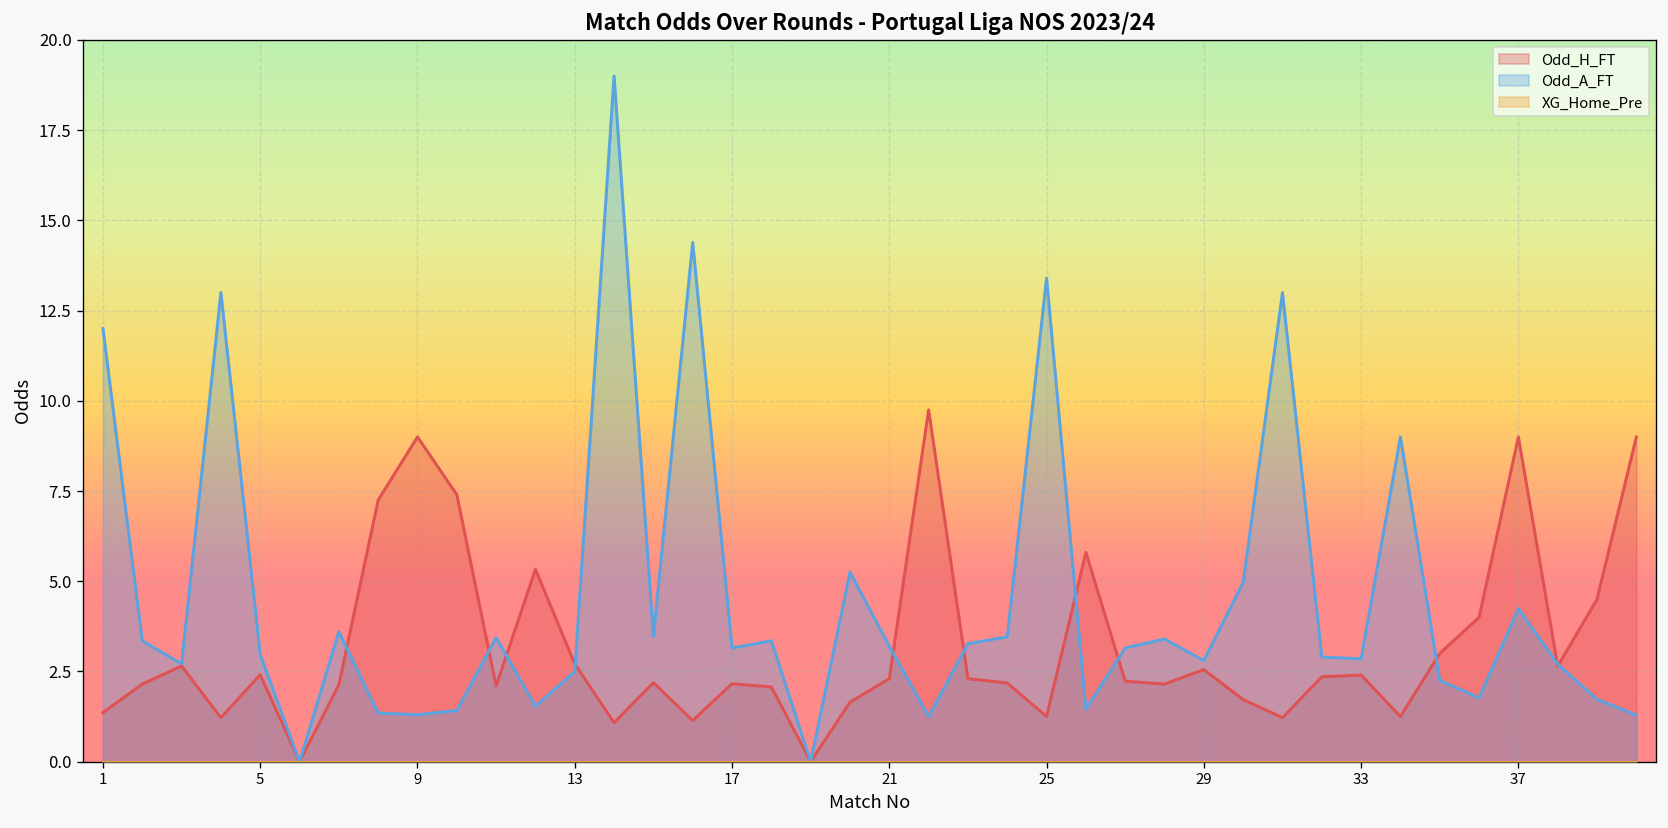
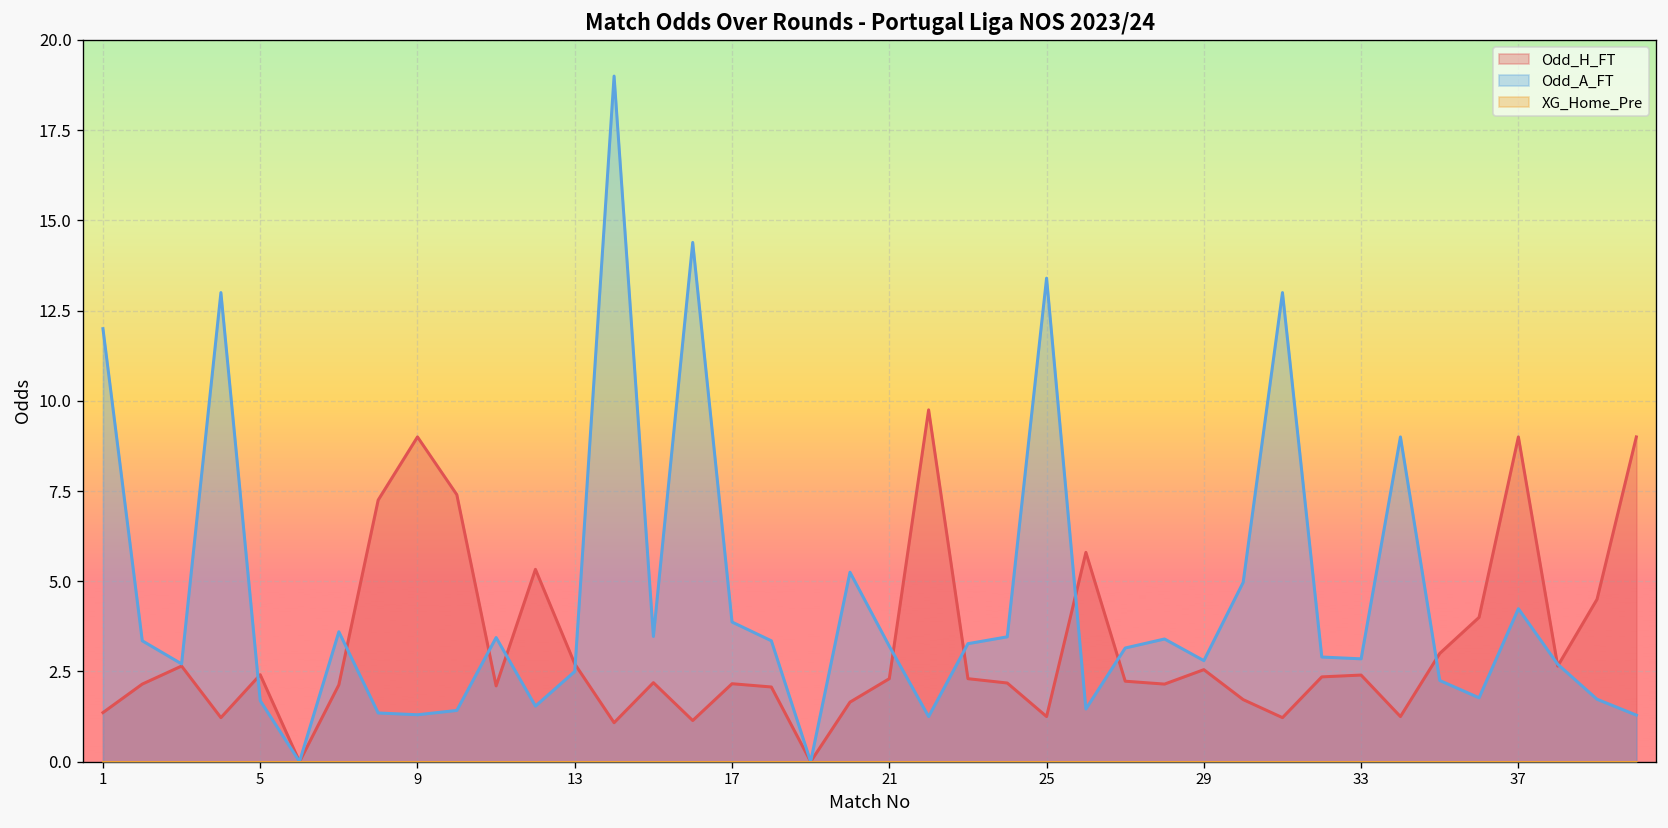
Odd_A_FT, 5: 3.0 -> 1.7
Odd_A_FT, 17: 3.2 -> 3.9
